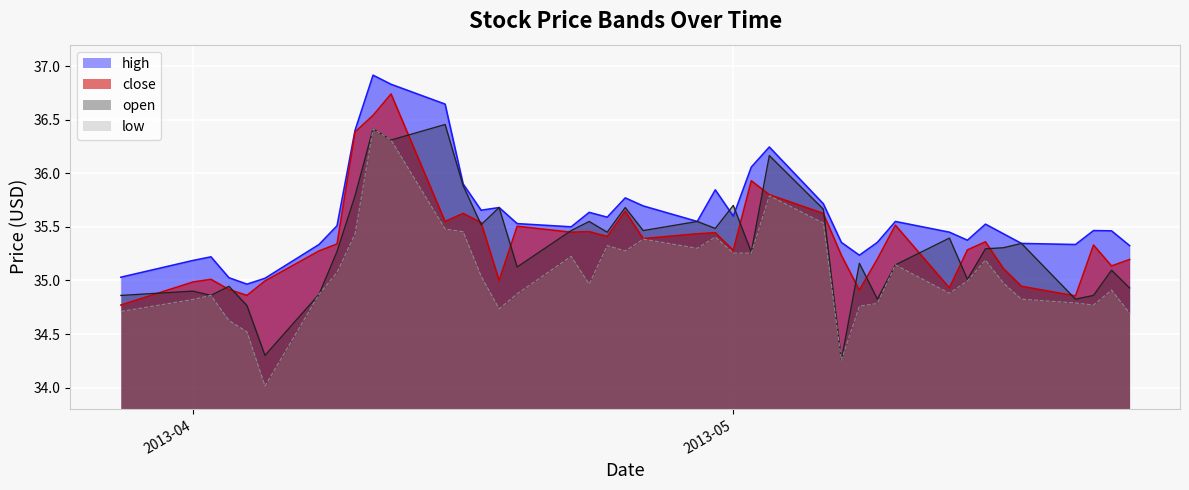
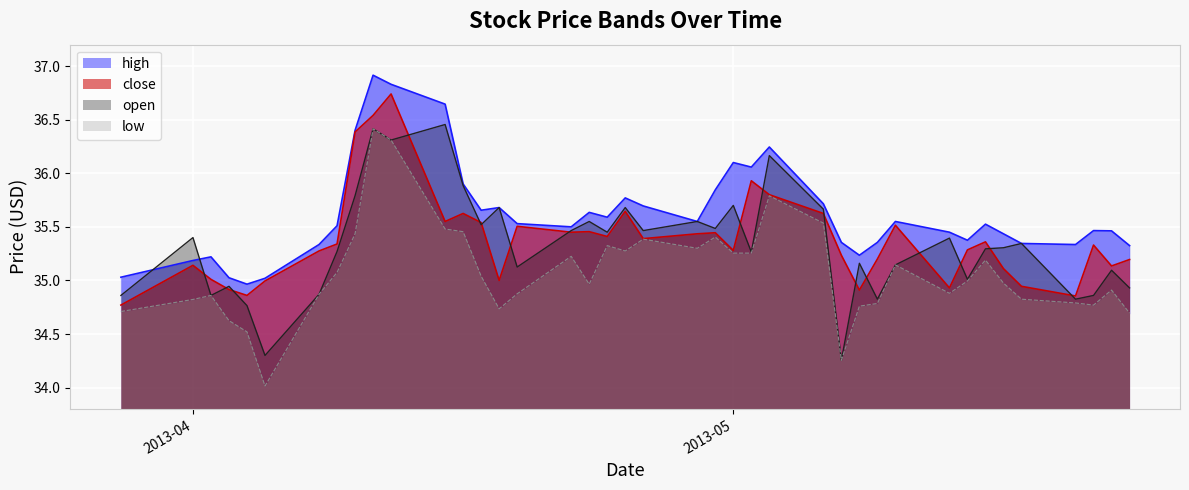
close, 2013-04: 34.99 -> 35.14
open, 2013-04: 34.9 -> 35.4
high, 2013-05: 35.6 -> 36.1
